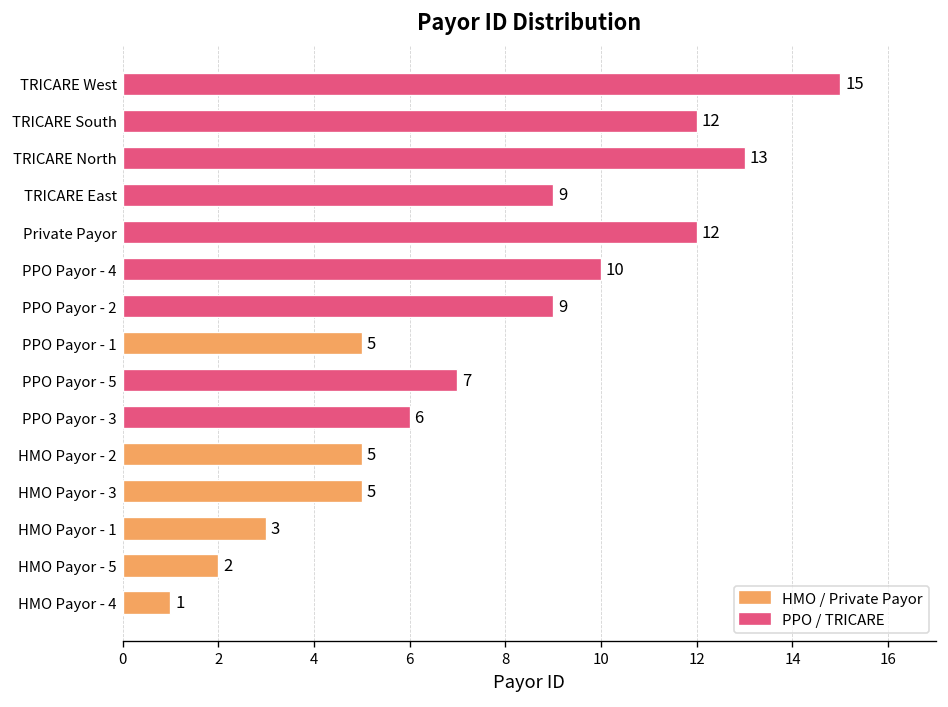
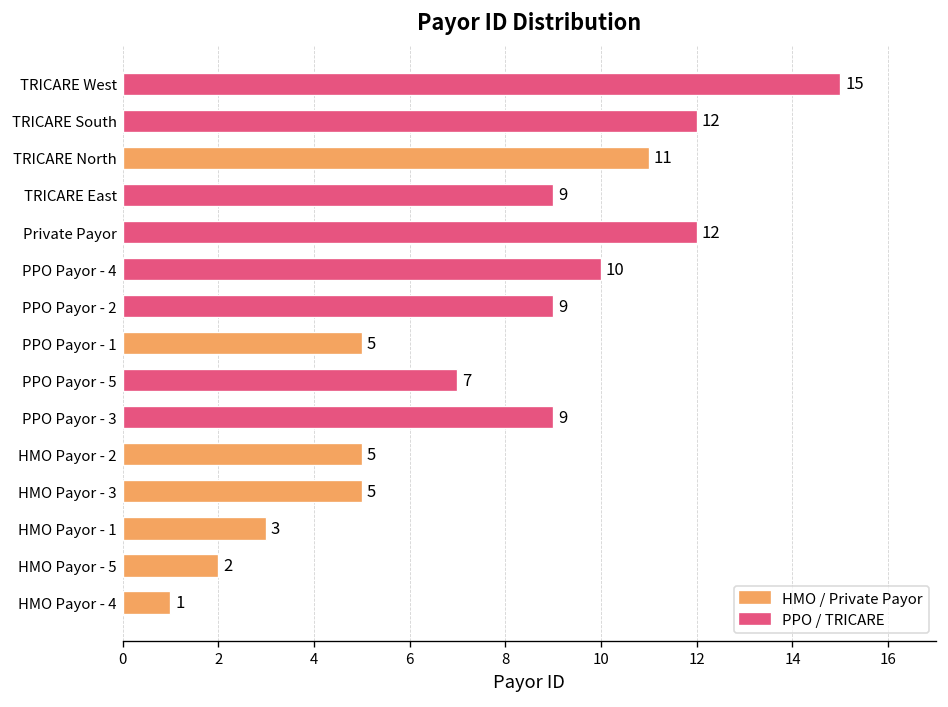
TRICARE North: 13 -> 11
PPO Payor - 3: 6 -> 9
